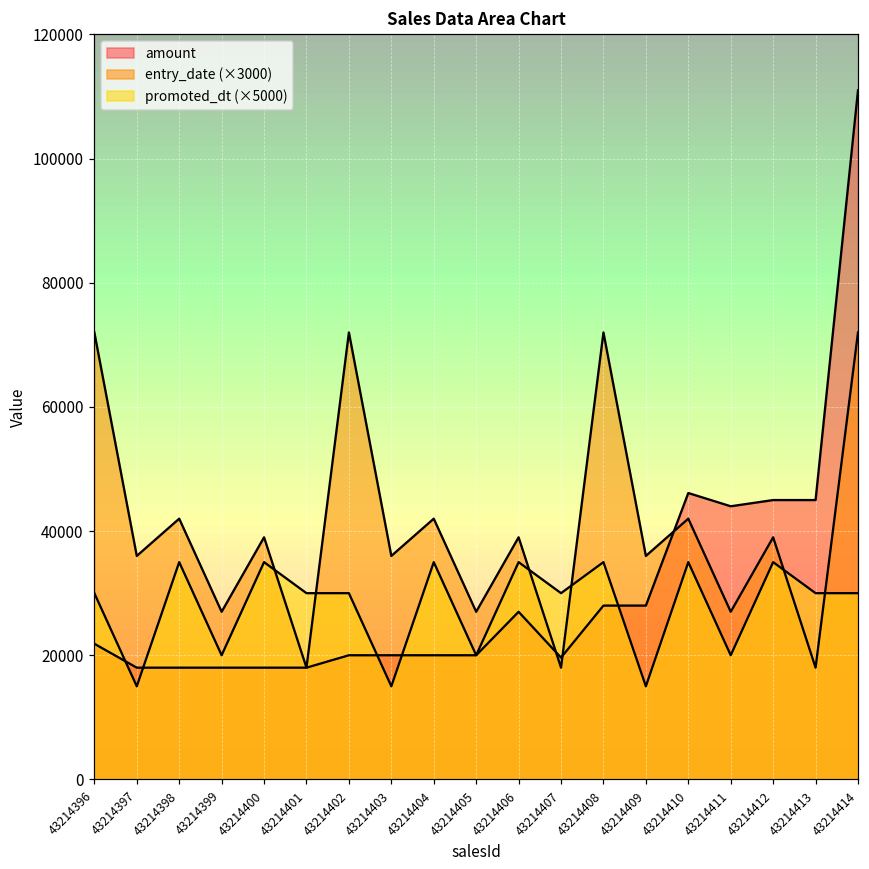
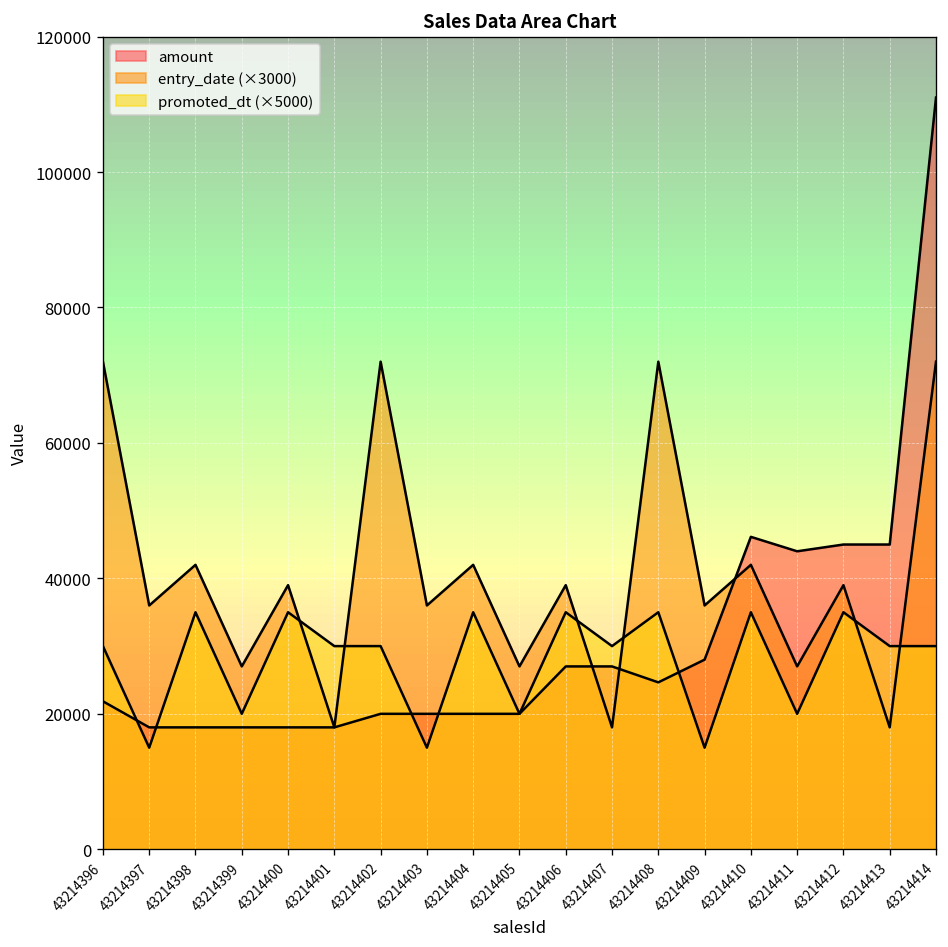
amount, 43214407: 20000 -> 27000
amount, 43214408: 28000 -> 25000
